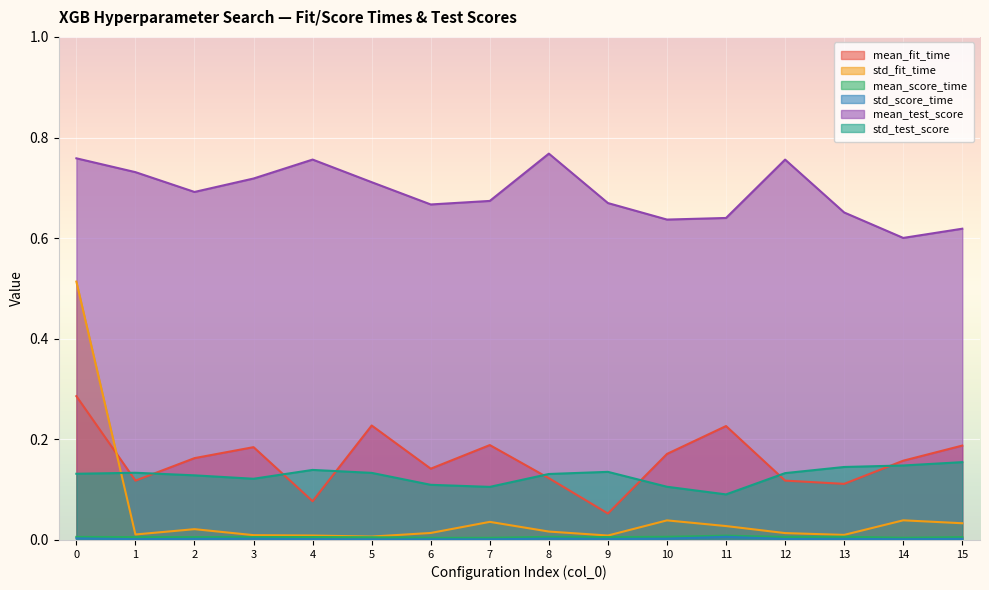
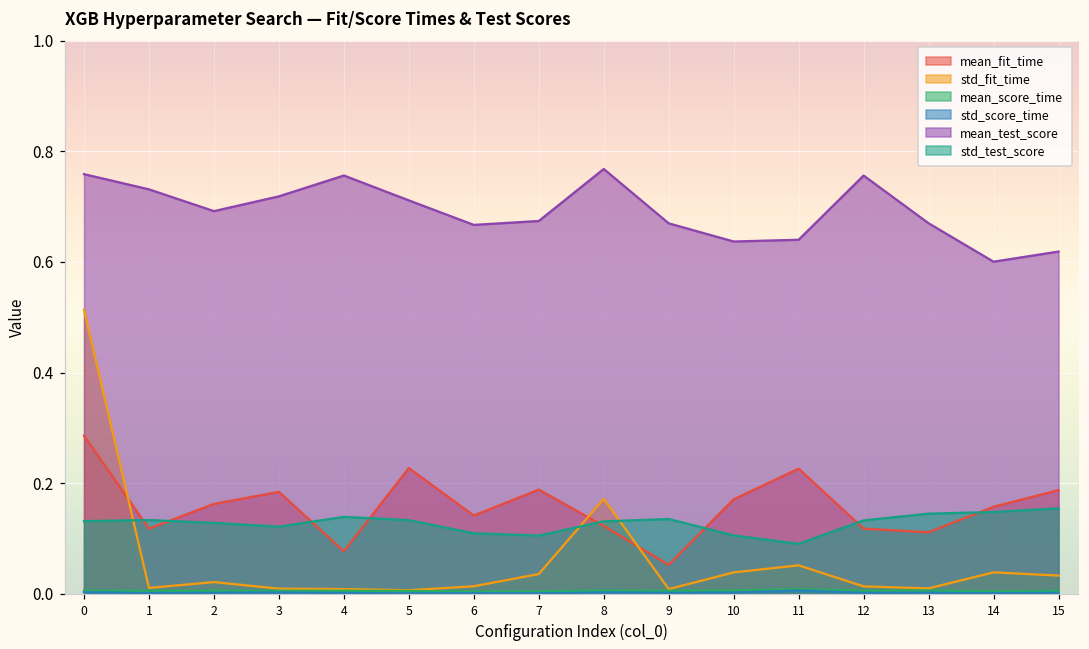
std_fit_time, 8: 0.02 -> 0.17
std_fit_time, 11: 0.03 -> 0.05
mean_test_score, 13: 0.65 -> 0.67
